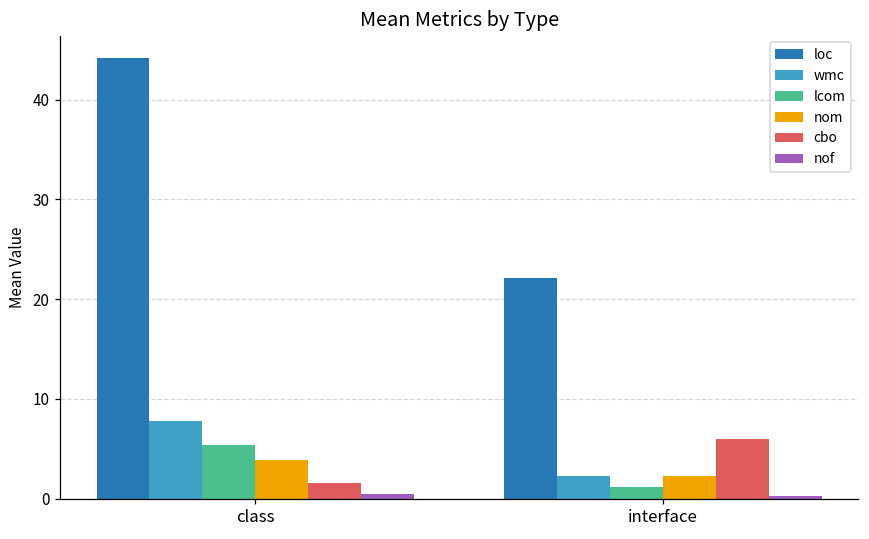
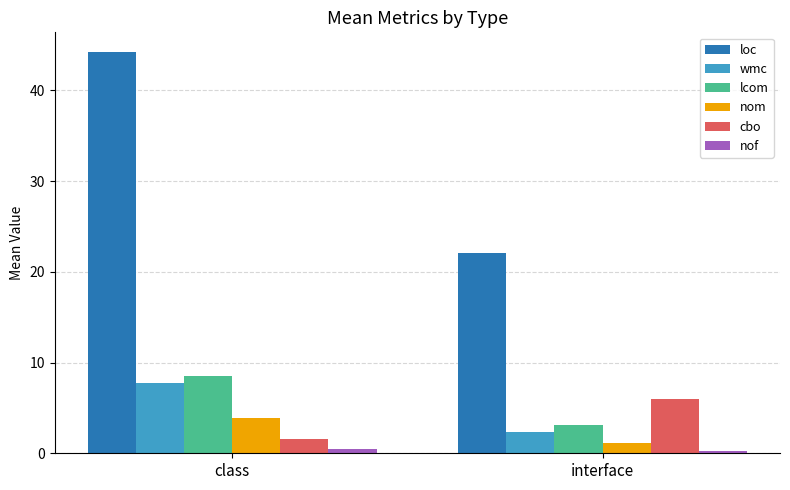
lcom, class: 5 -> 9
lcom, interface: 1 -> 3
nom, interface: 2 -> 1
